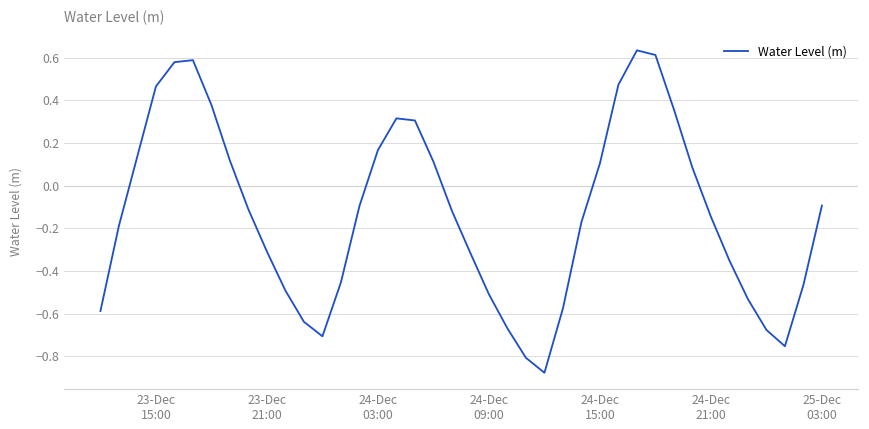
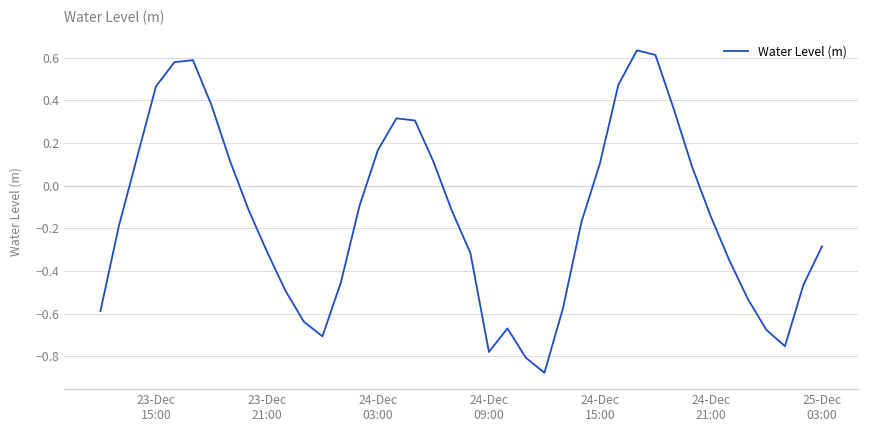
24-Dec 09:00: -0.51 -> -0.78
25-Dec 03:00: -0.09 -> -0.29
